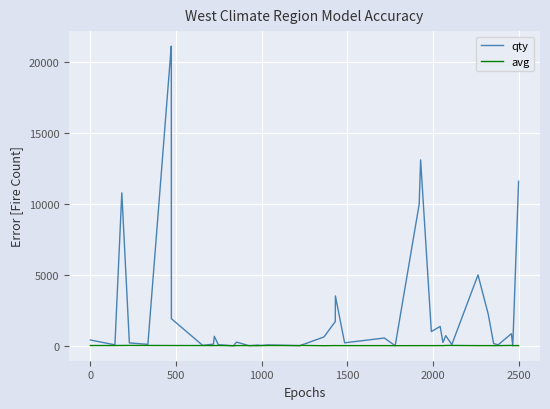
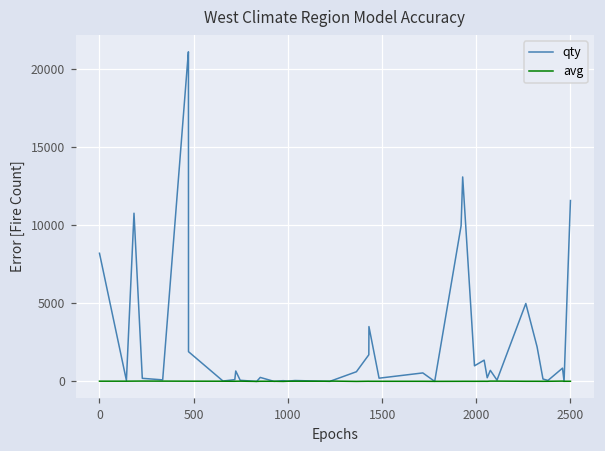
qty, 0: 400 -> 8200
